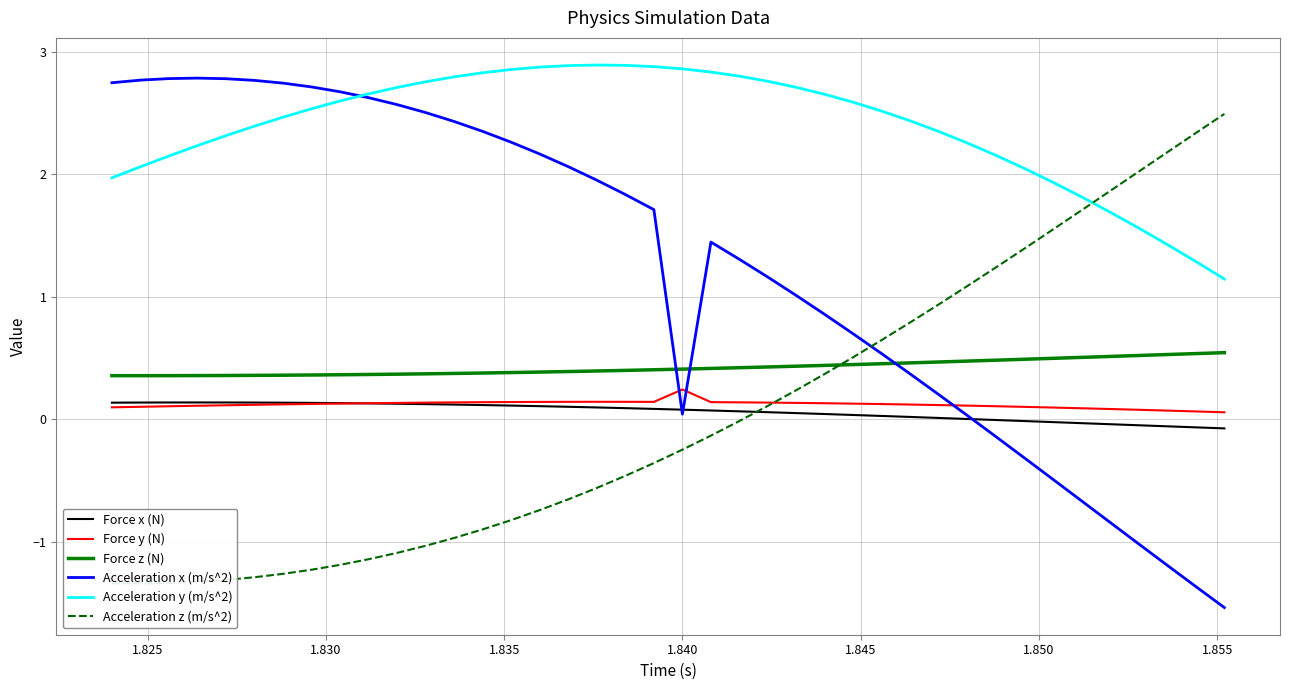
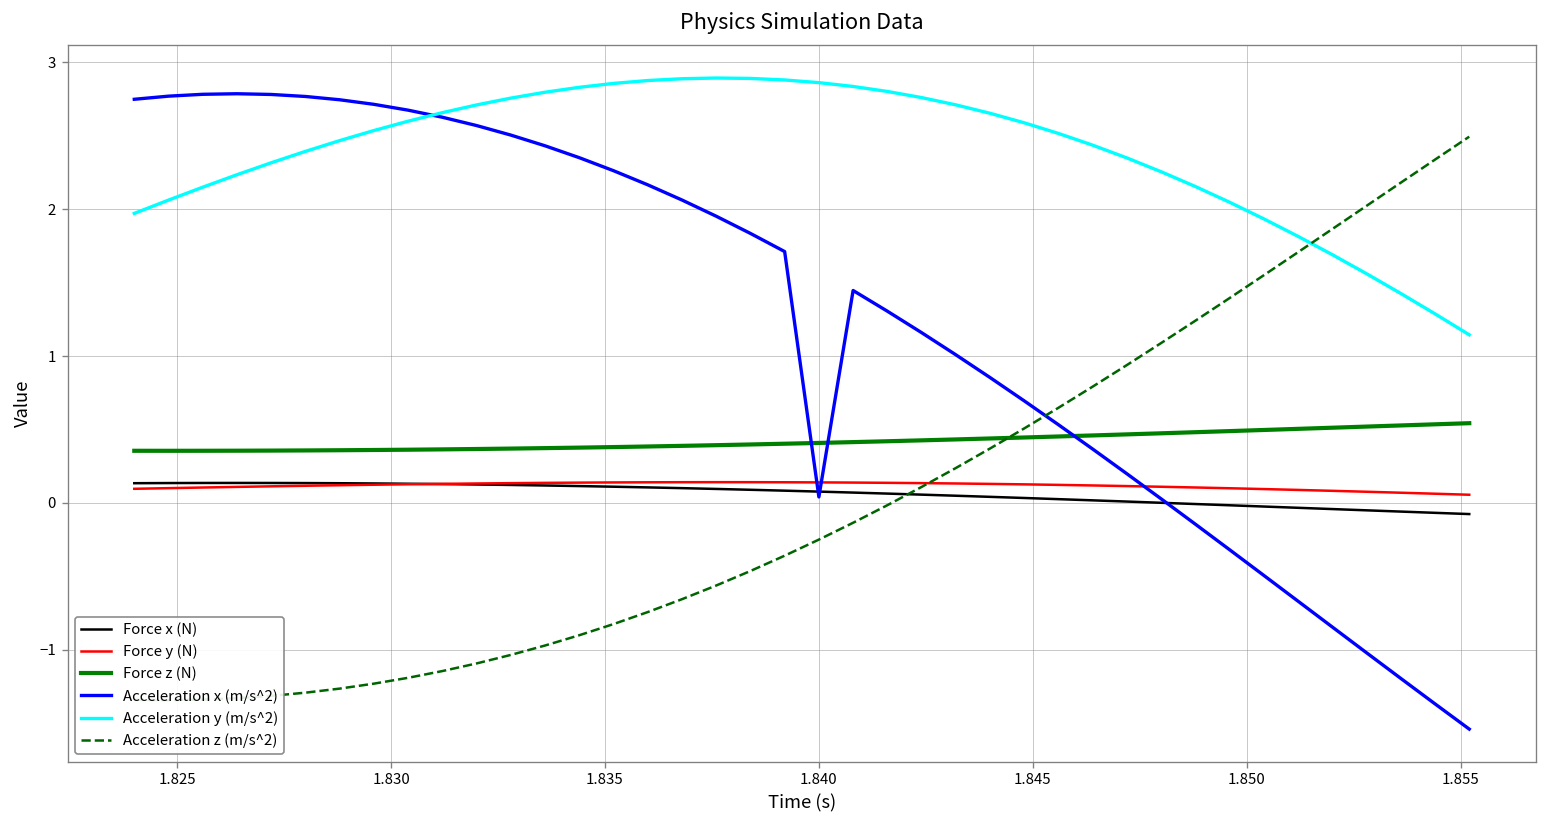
Force y (N), 1.840: 0.24 -> 0.14
